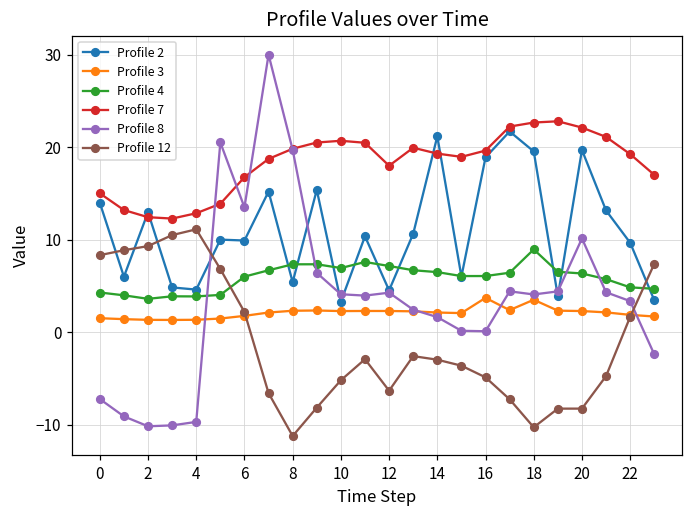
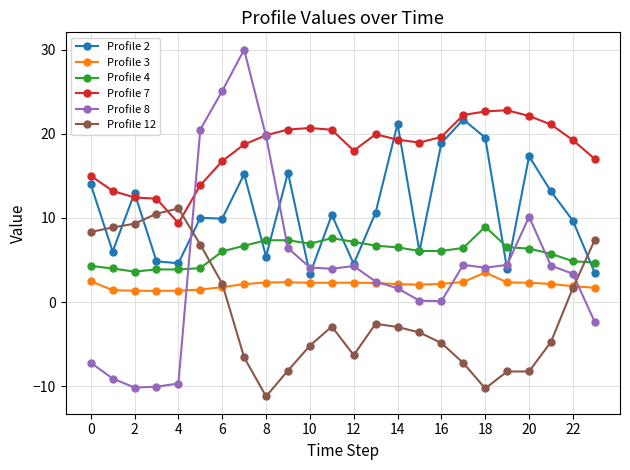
Profile 3, 0: 1.5 -> 2.5
Profile 7, 4: 13 -> 9
Profile 8, 6: 14 -> 25
Profile 3, 16: 4 -> 2
Profile 2, 20: 20 -> 17
